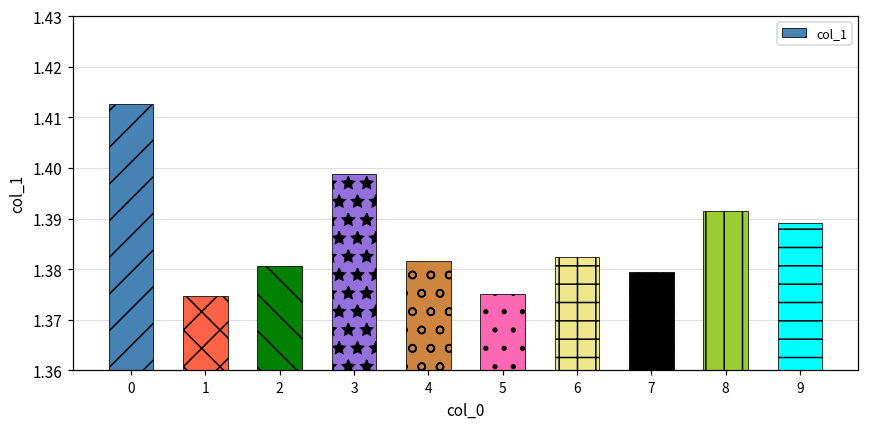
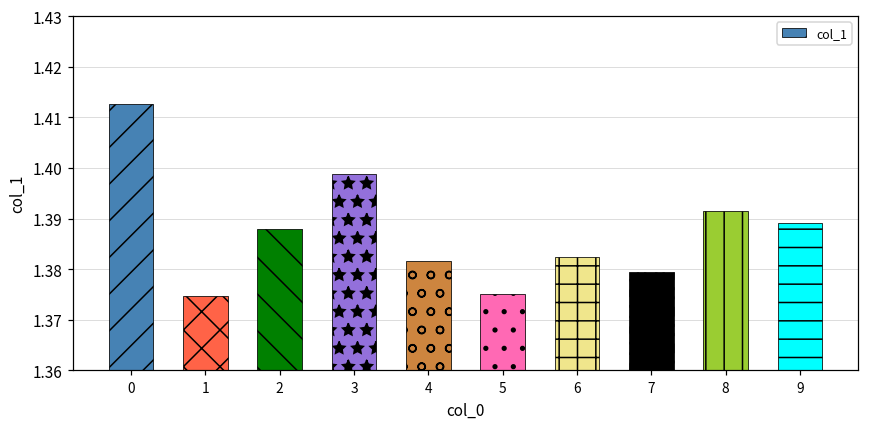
2: 1.381 -> 1.388
